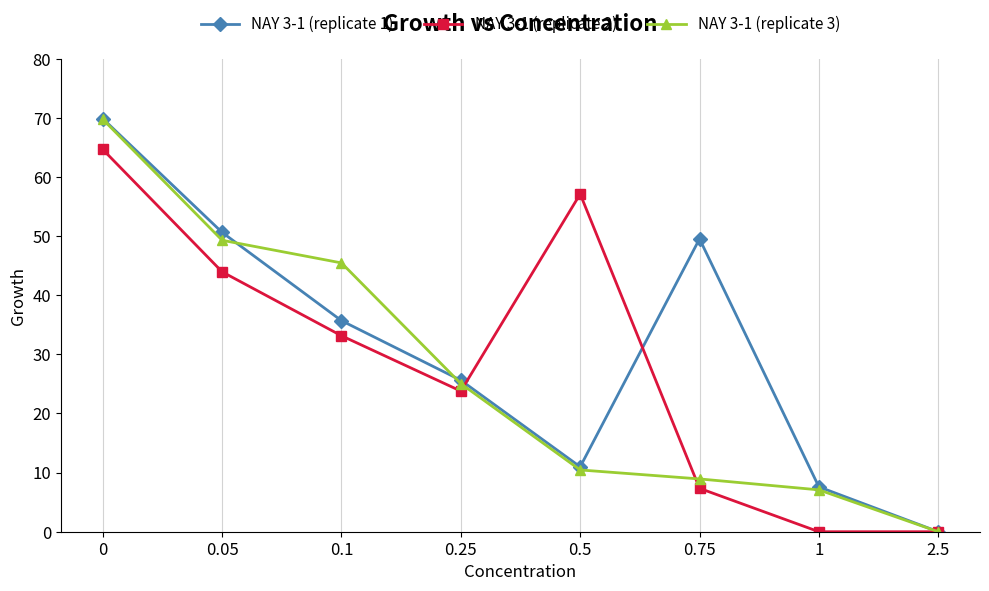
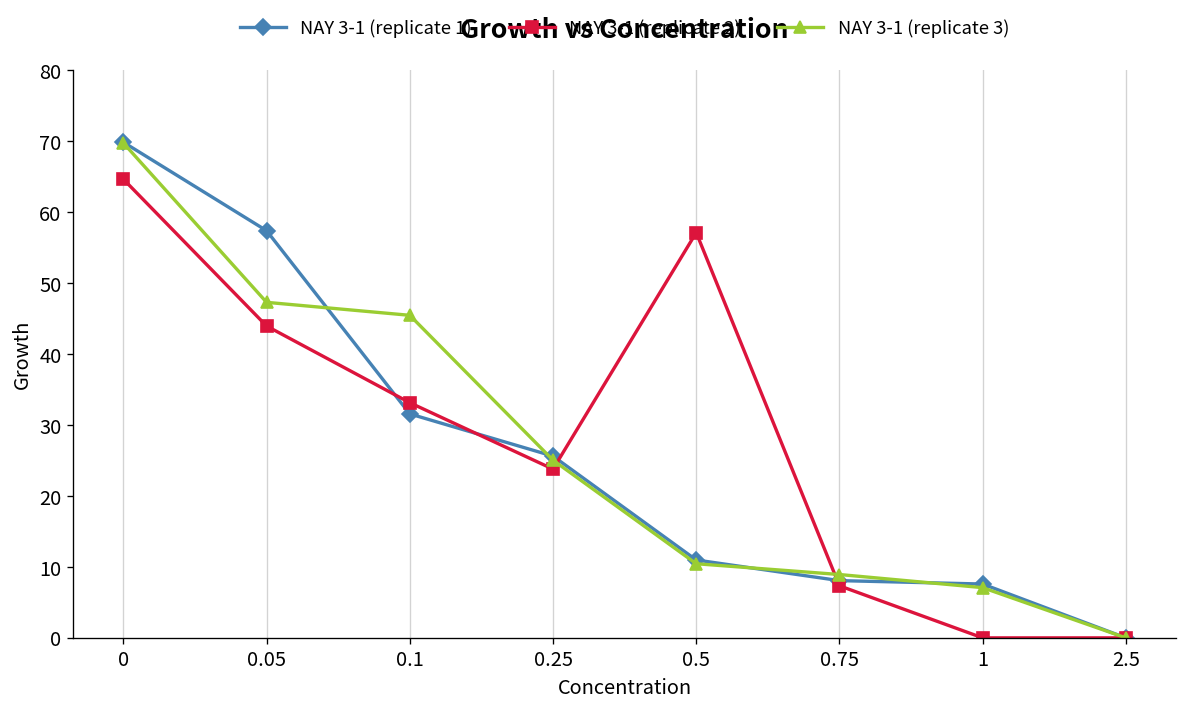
NAY 3-1 (replicate 1), 0.05: 51 -> 57
NAY 3-1 (replicate 3), 0.05: 49 -> 47
NAY 3-1 (replicate 1), 0.1: 36 -> 32
NAY 3-1 (replicate 1), 0.75: 50 -> 8
